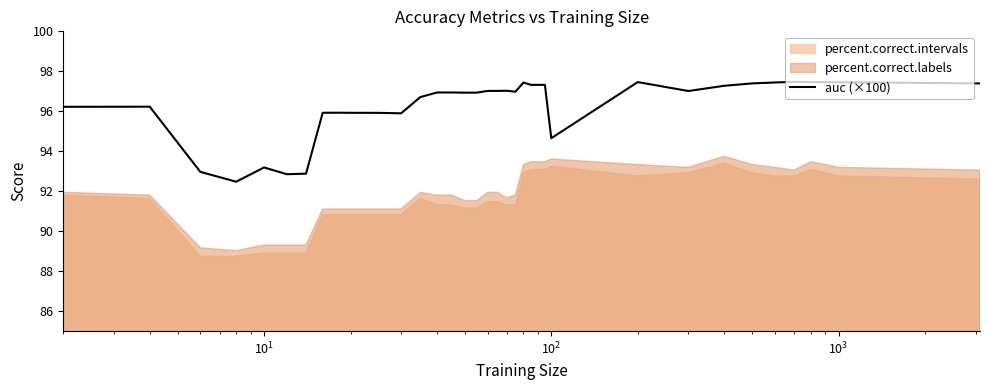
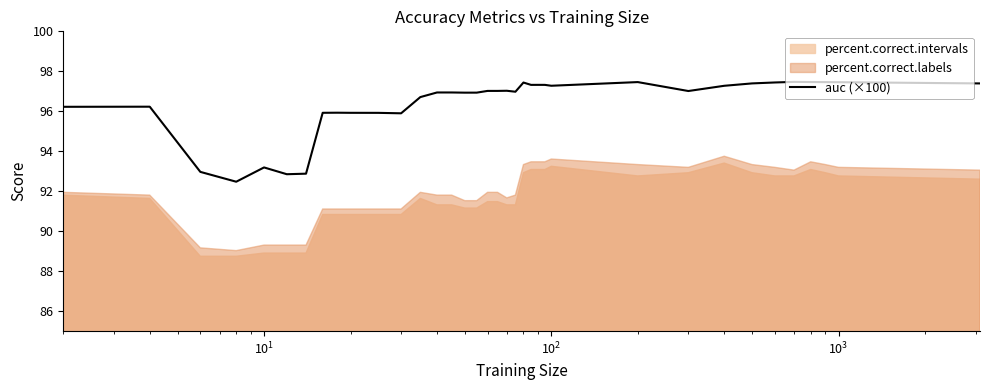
auc (×100), 10^2: 94.7 -> 97.3
